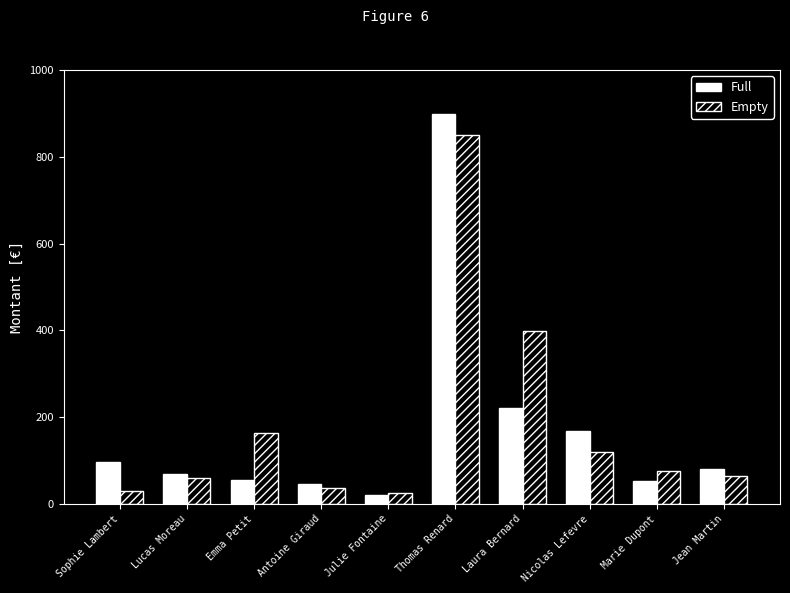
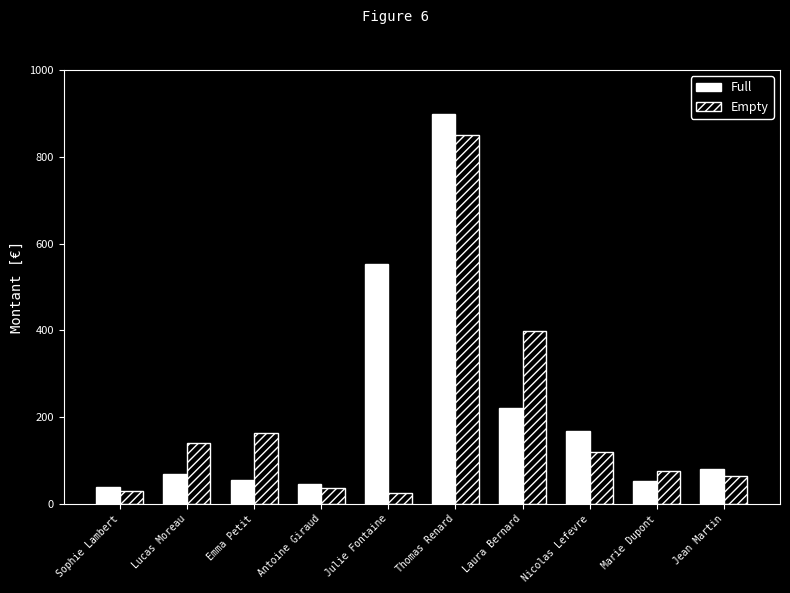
Full, Sophie Lambert: 100 -> 40
Empty, Lucas Moreau: 60 -> 140
Full, Julie Fontaine: 20 -> 550
